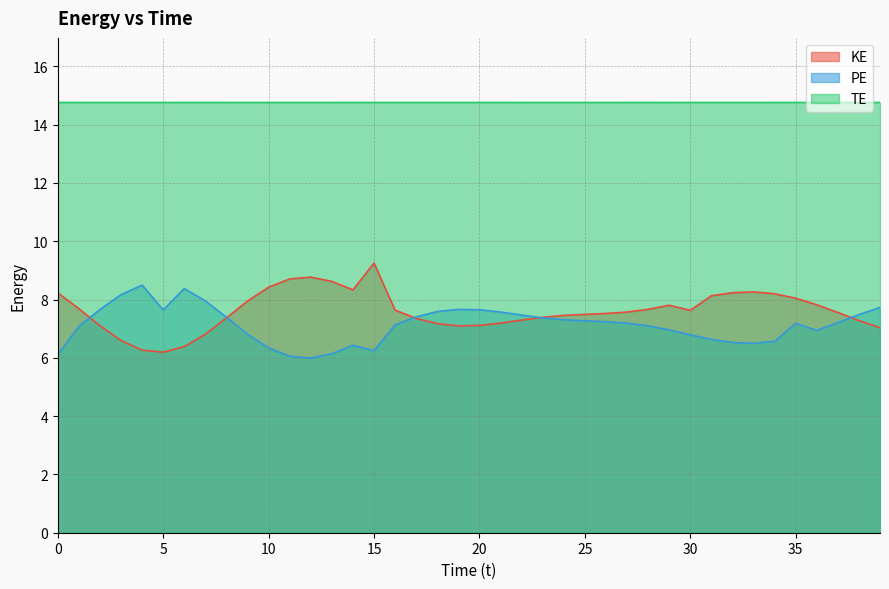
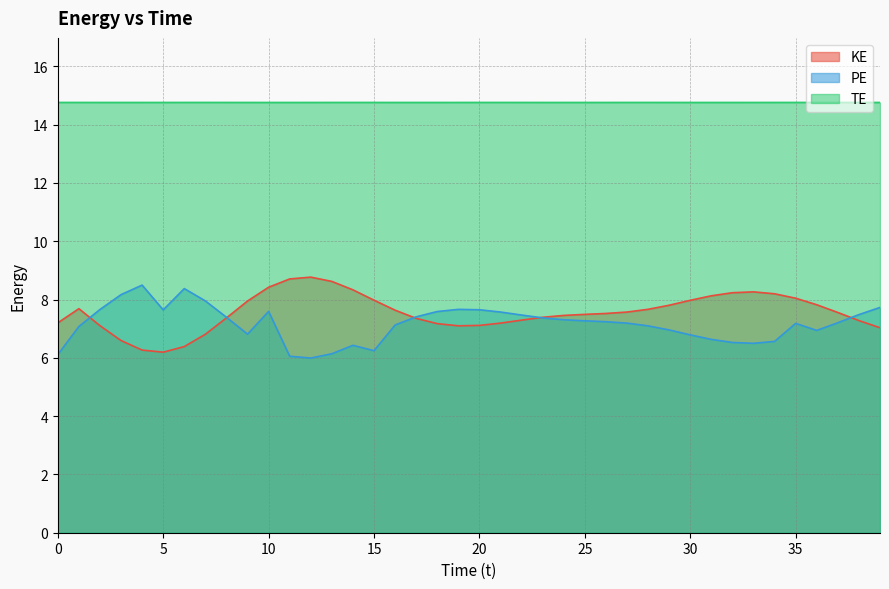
KE, 0: 8.2 -> 7.2
PE, 10: 6.3 -> 7.6
KE, 15: 9.3 -> 8.0
KE, 30: 7.6 -> 8.0
